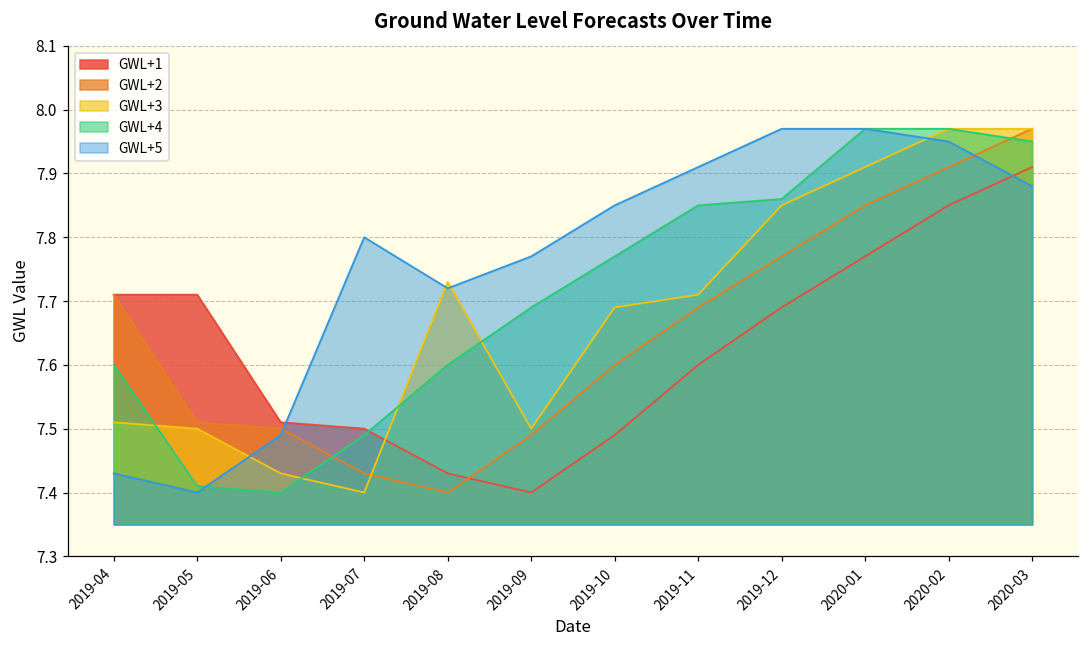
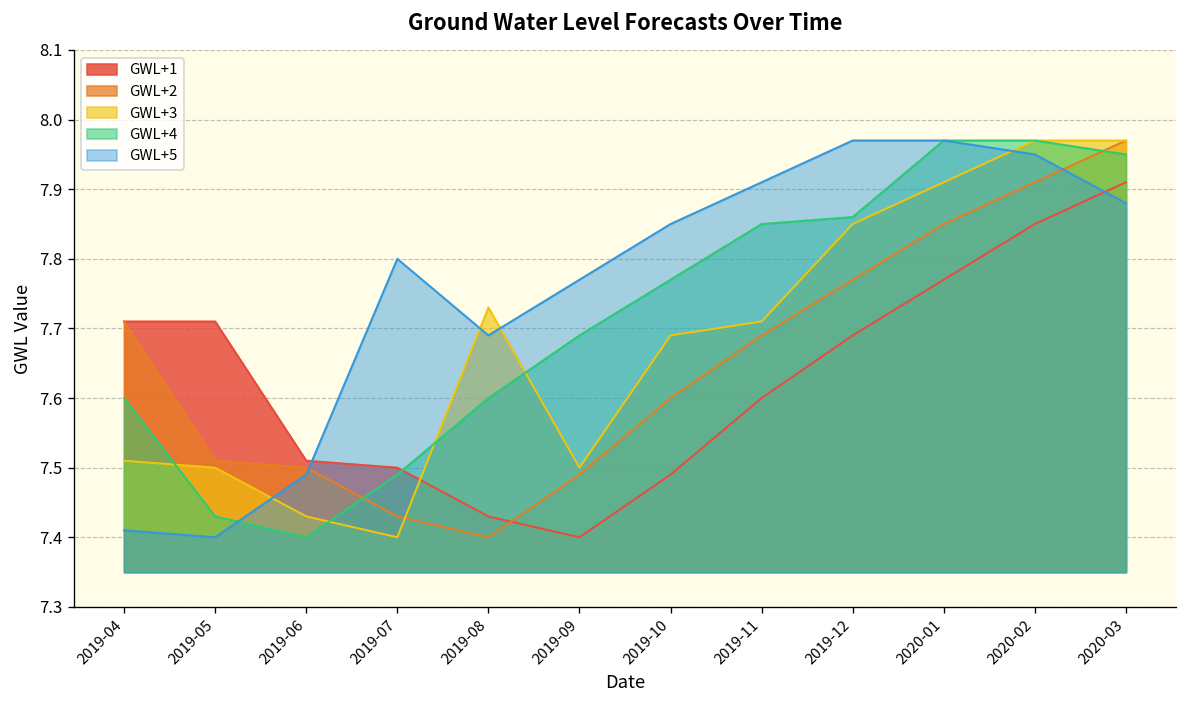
GWL+5, 2019-04: 7.43 -> 7.41
GWL+4, 2019-05: 7.41 -> 7.43
GWL+5, 2019-08: 7.72 -> 7.69
